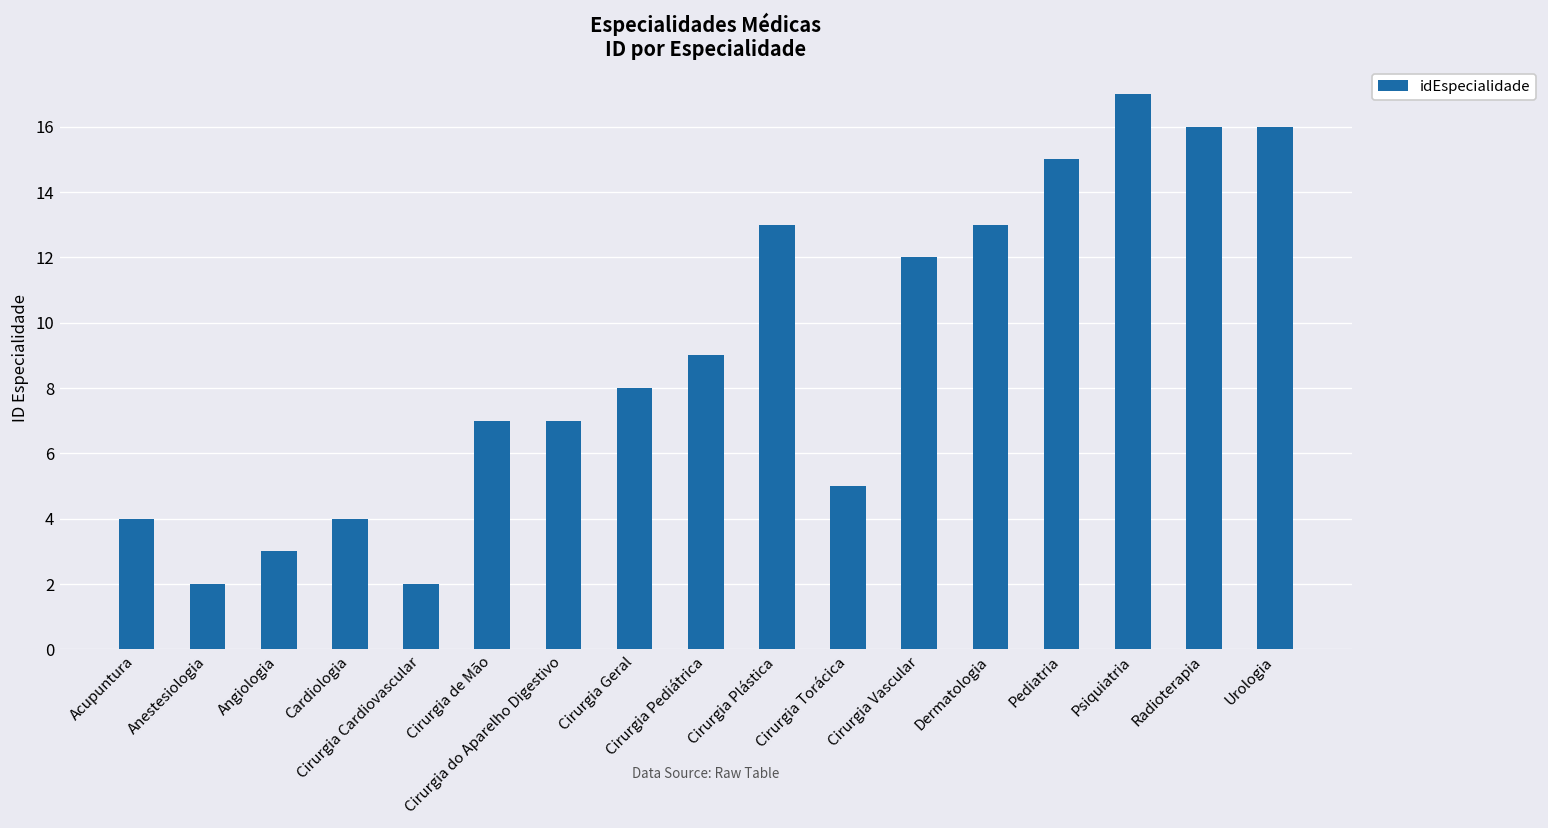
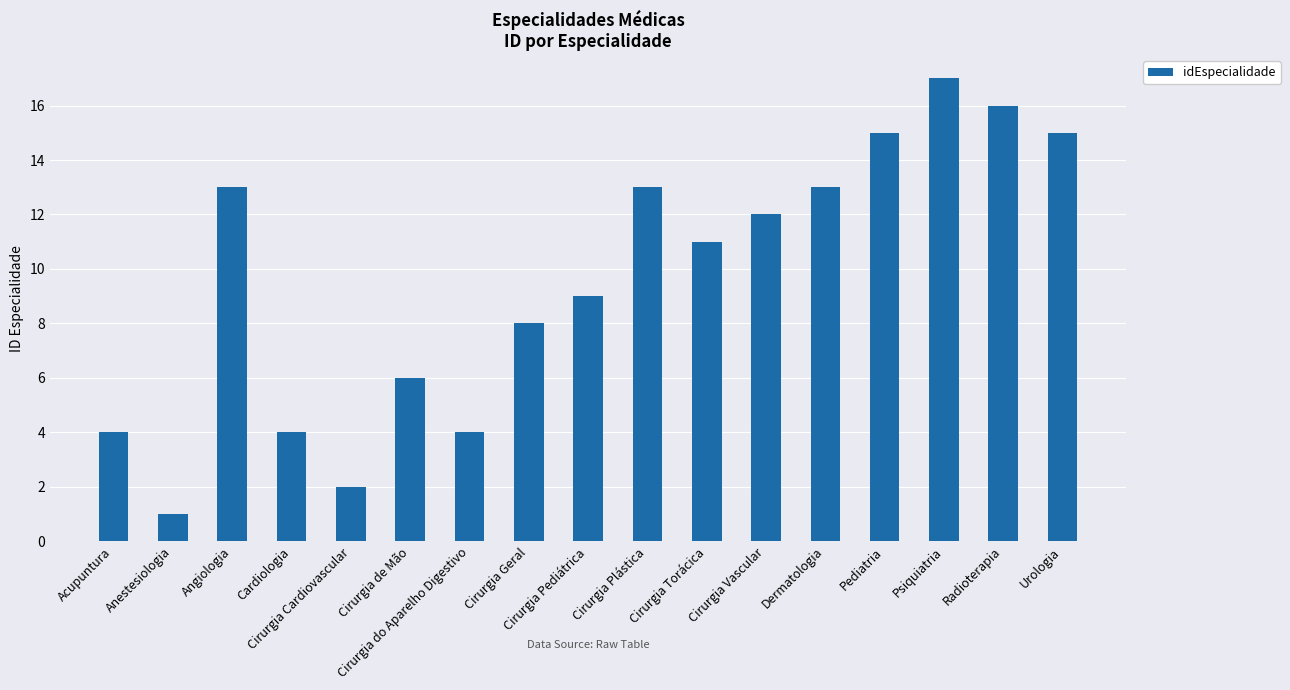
Anestesiologia: 2 -> 1
Angiologia: 3 -> 13
Cirurgia de Mão: 7 -> 6
Cirurgia do Aparelho Digestivo: 7 -> 4
Cirurgia Torácica: 5 -> 11
Urologia: 16 -> 15
